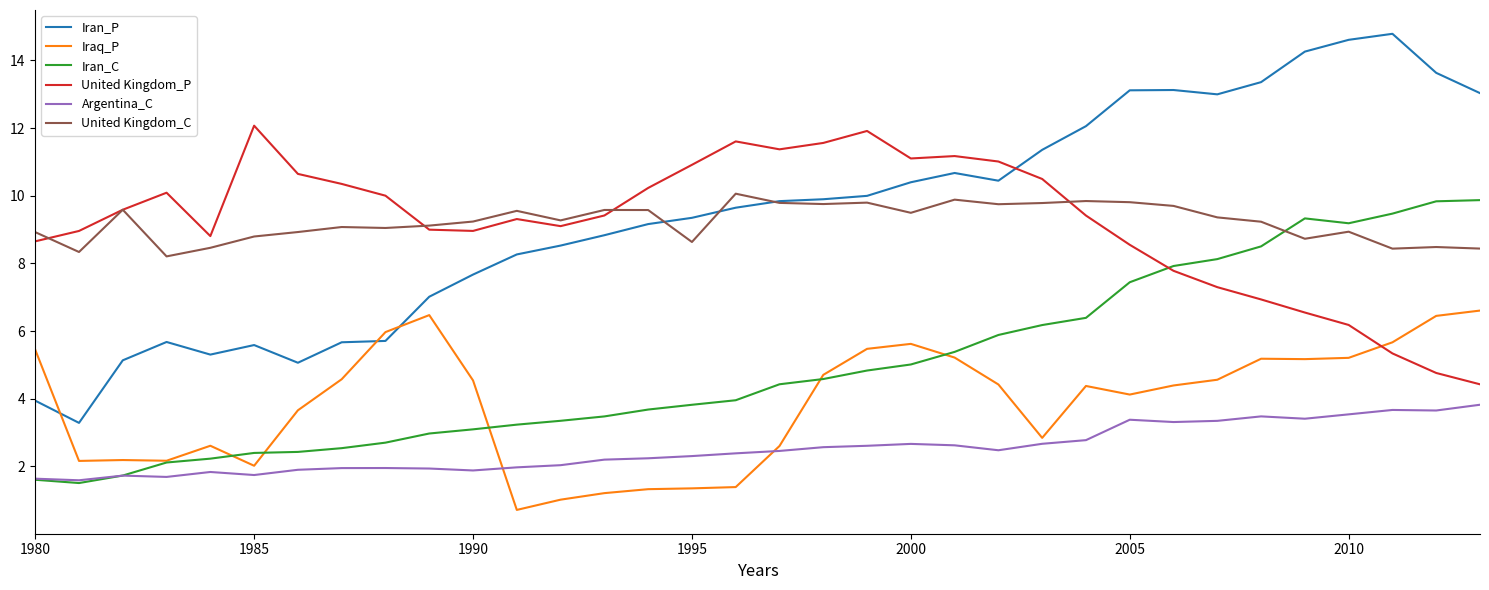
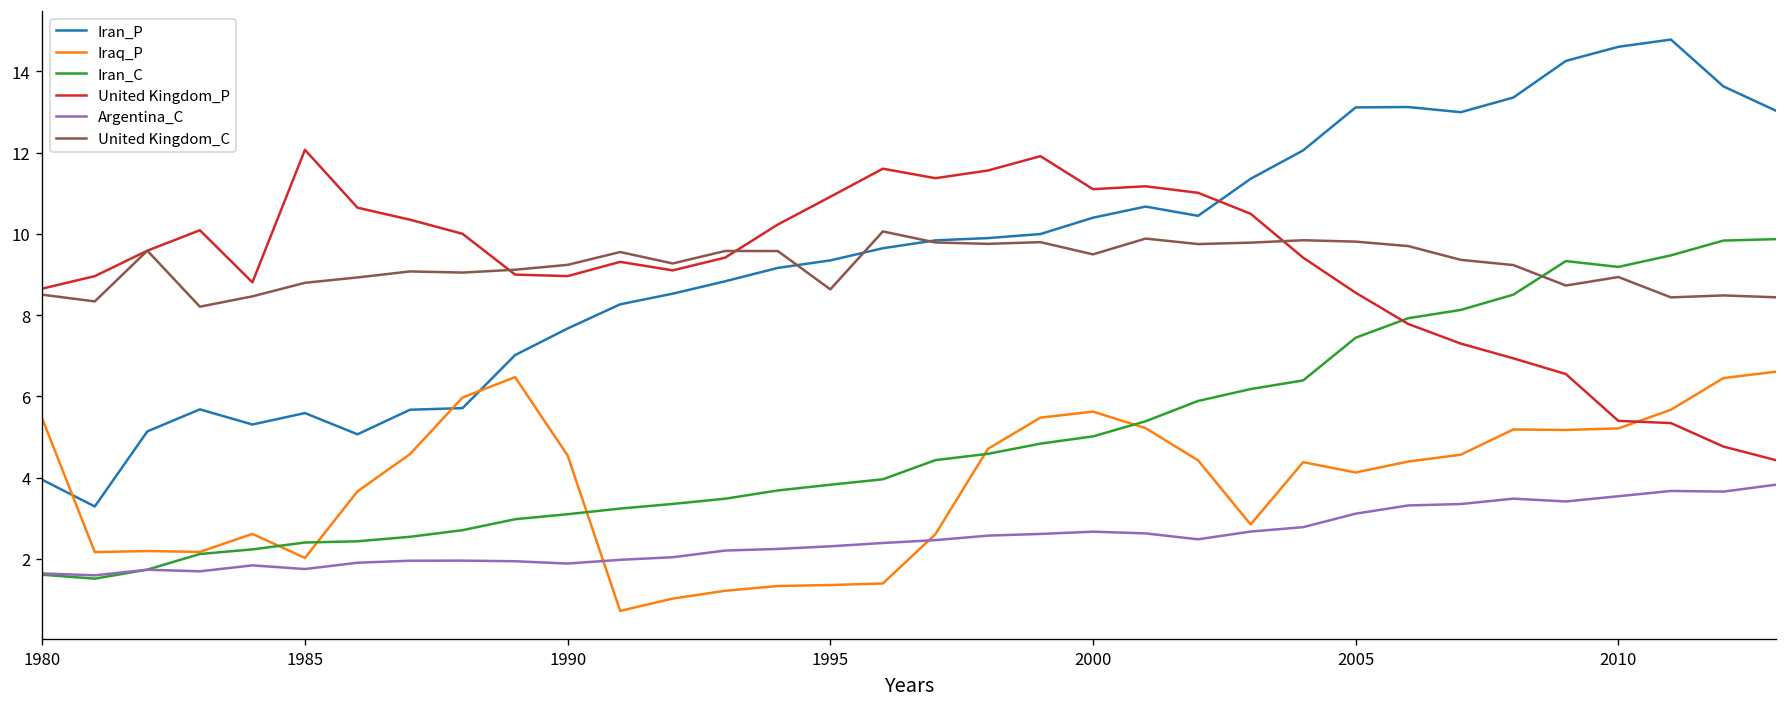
United Kingdom_C, 1980: 8.9 -> 8.5
Argentina_C, 2005: 3.4 -> 3.1
United Kingdom_P, 2010: 6.2 -> 5.4
